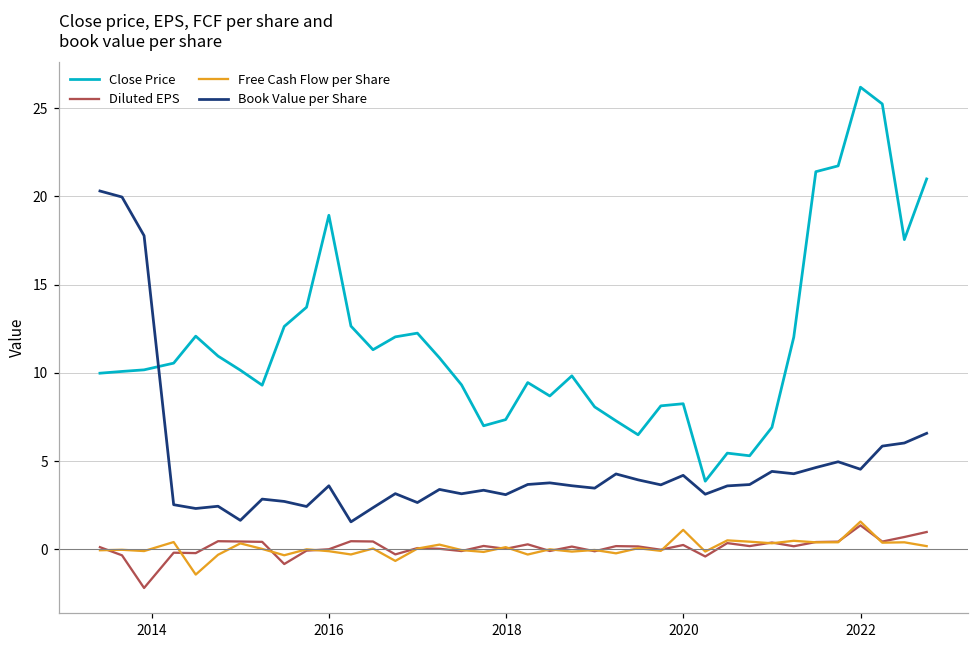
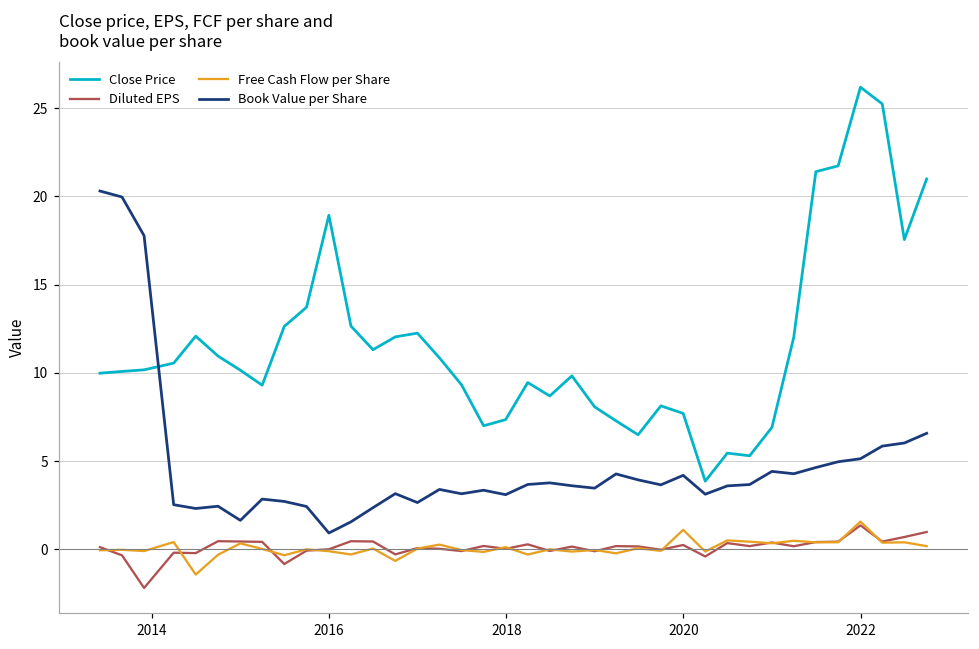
Book Value per Share, 2016: 3.6 -> 0.9
Close Price, 2020: 8.3 -> 7.7
Book Value per Share, 2022: 4.5 -> 5.1
